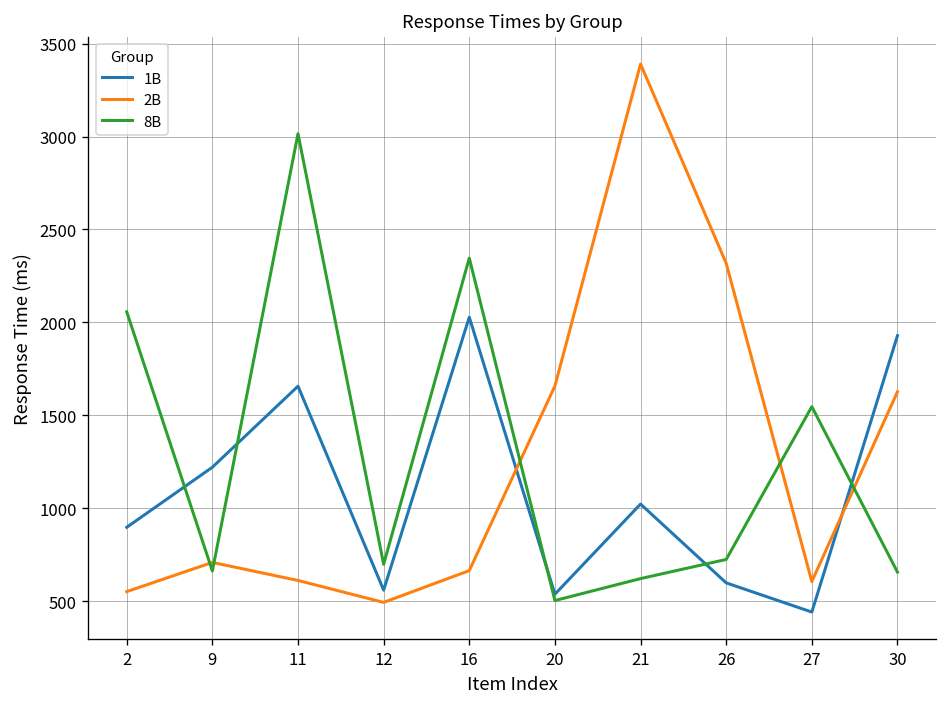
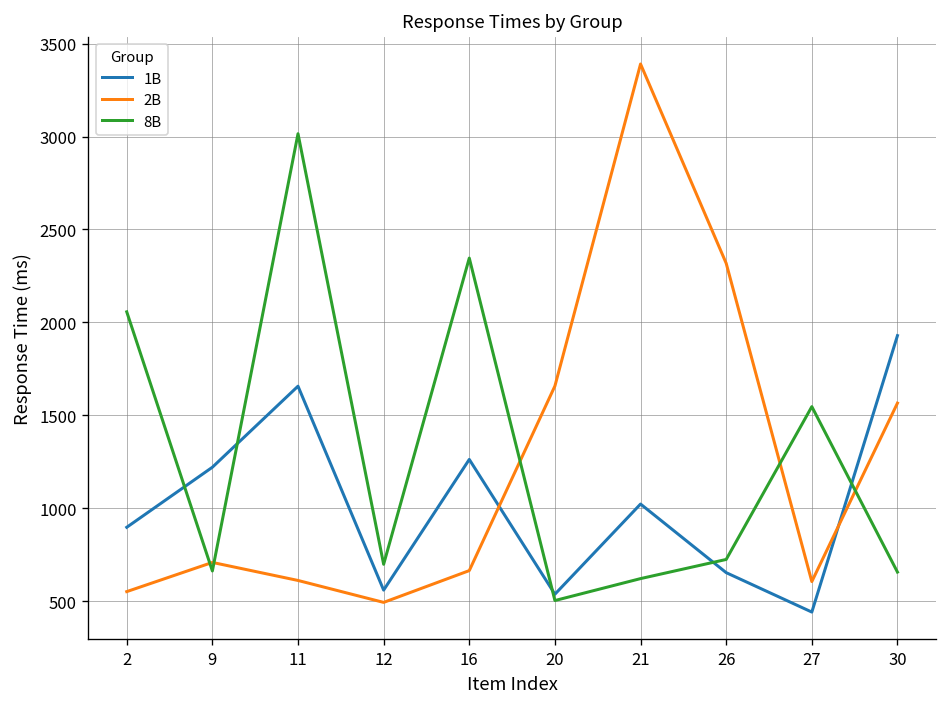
1B, 16: 2030 -> 1260
1B, 26: 600 -> 650
2B, 30: 1630 -> 1570
